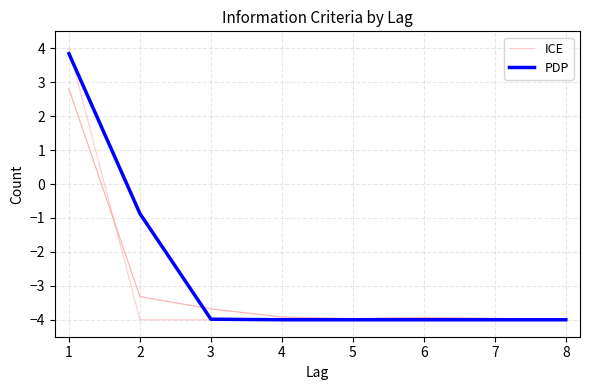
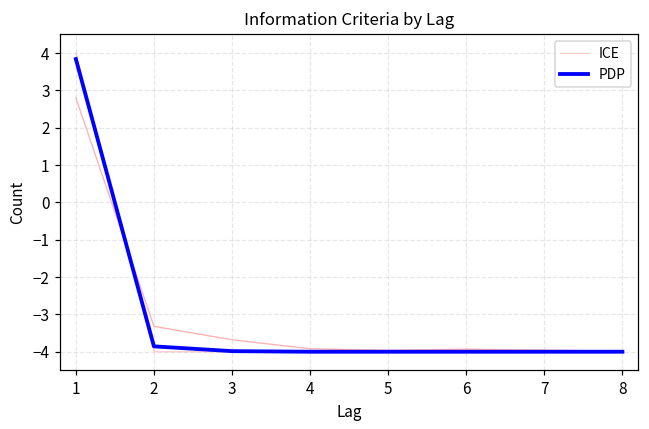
PDP, 2: -0.9 -> -3.9
